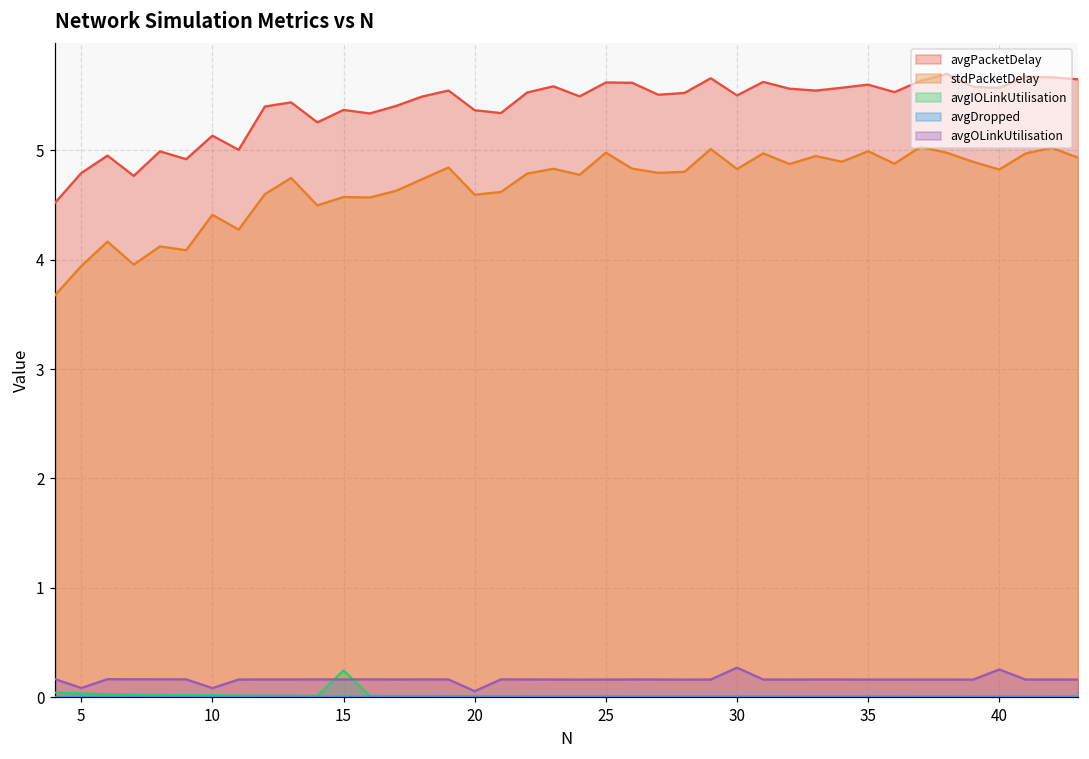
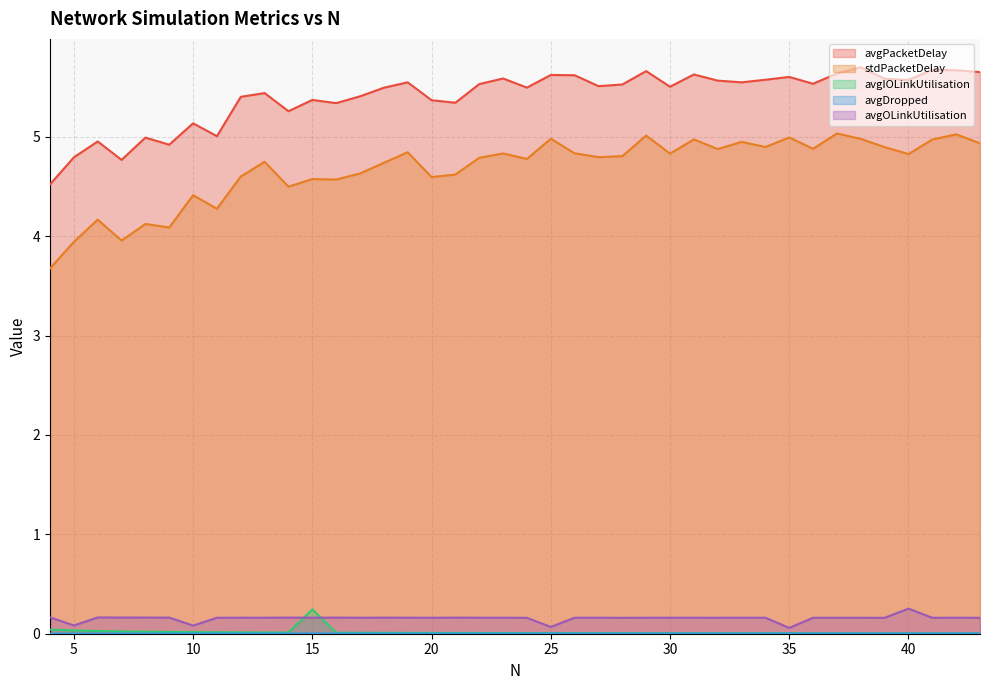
avgOLinkUtilisation, 20: 0.1 -> 0.2
avgOLinkUtilisation, 25: 0.2 -> 0.1
avgOLinkUtilisation, 30: 0.3 -> 0.2
avgOLinkUtilisation, 35: 0.2 -> 0.1
